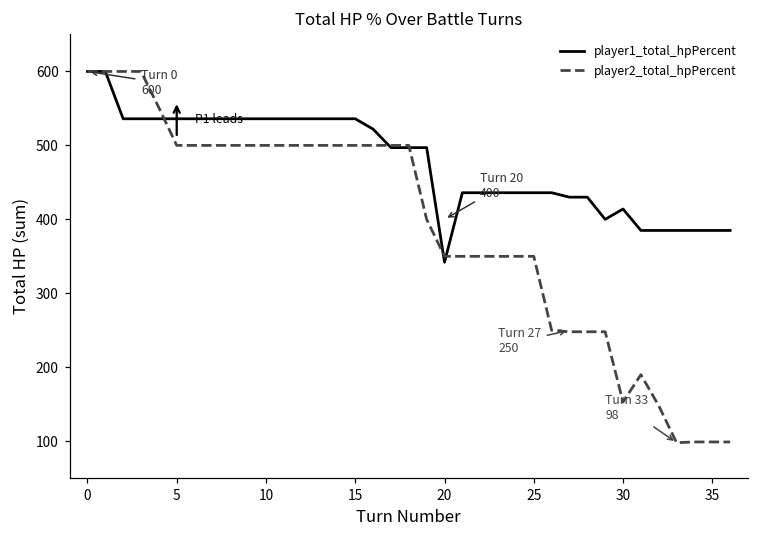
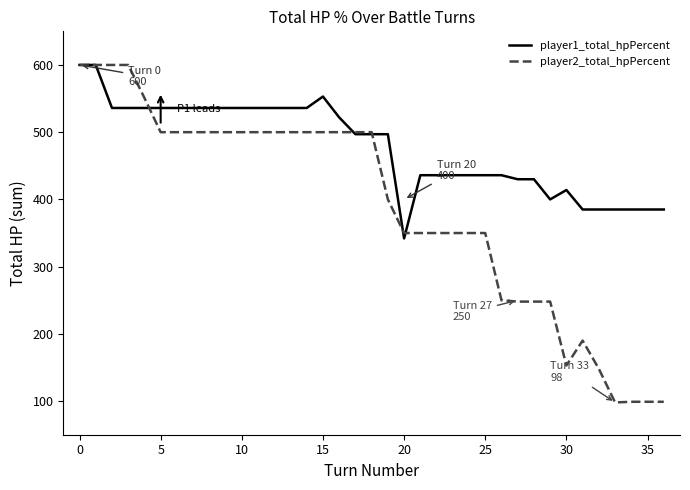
player1_total_hpPercent, 15: 540 -> 550
